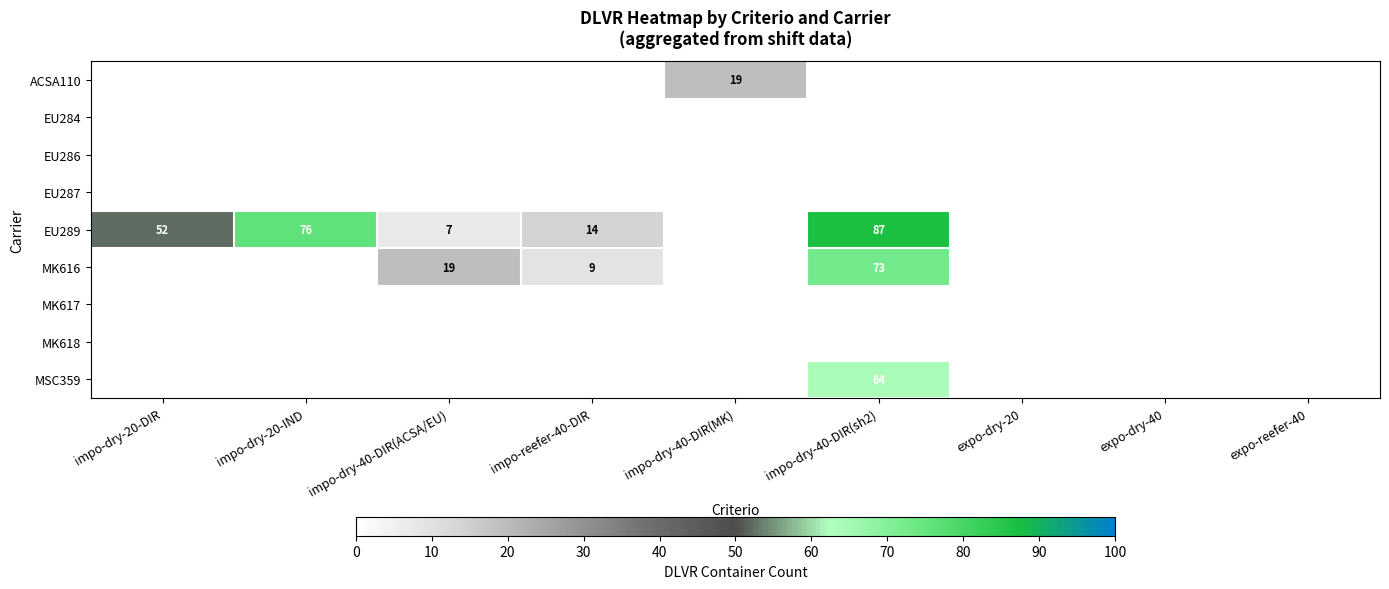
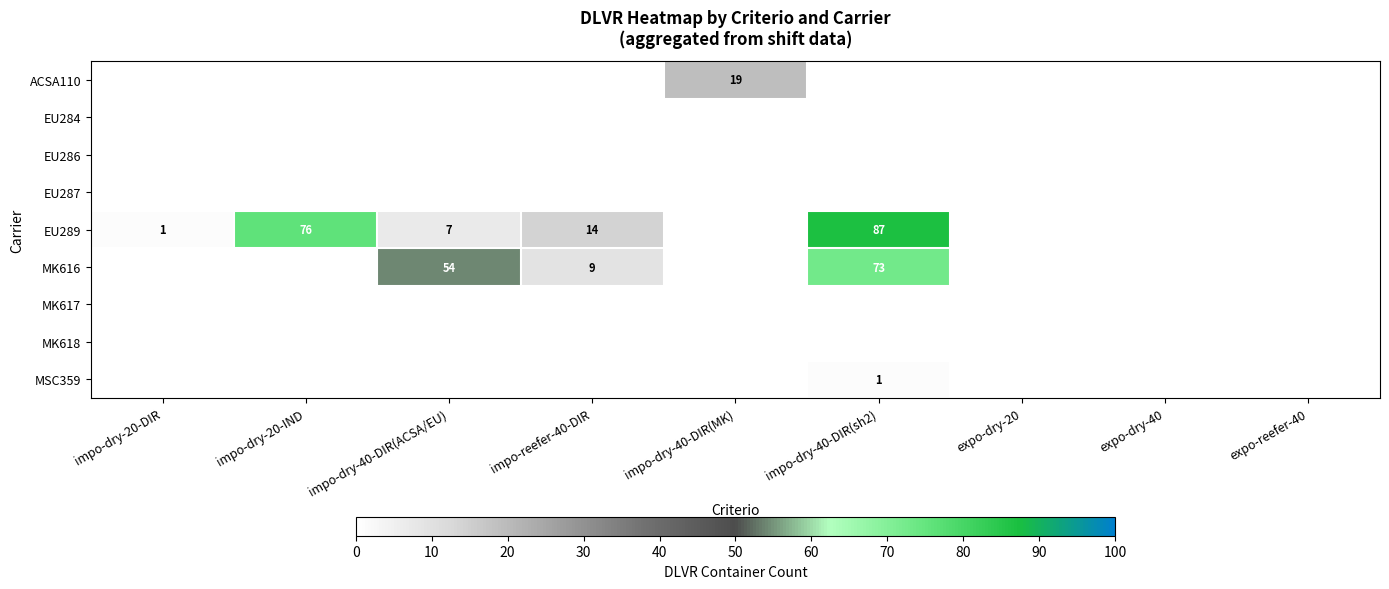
EU289, impo-dry-20-DIR: 52 -> 1
MK616, impo-dry-40-DIR(ACSA/EU): 19 -> 54
MSC359, impo-dry-40-DIR(sh2): 64 -> 1
